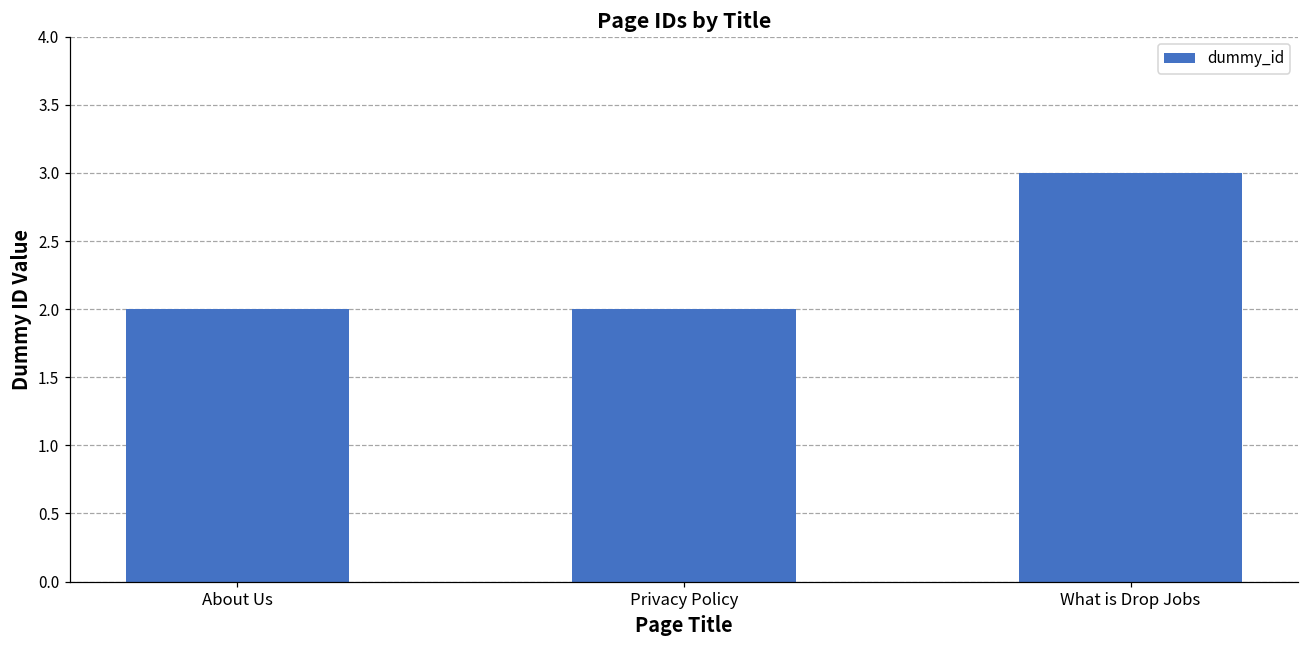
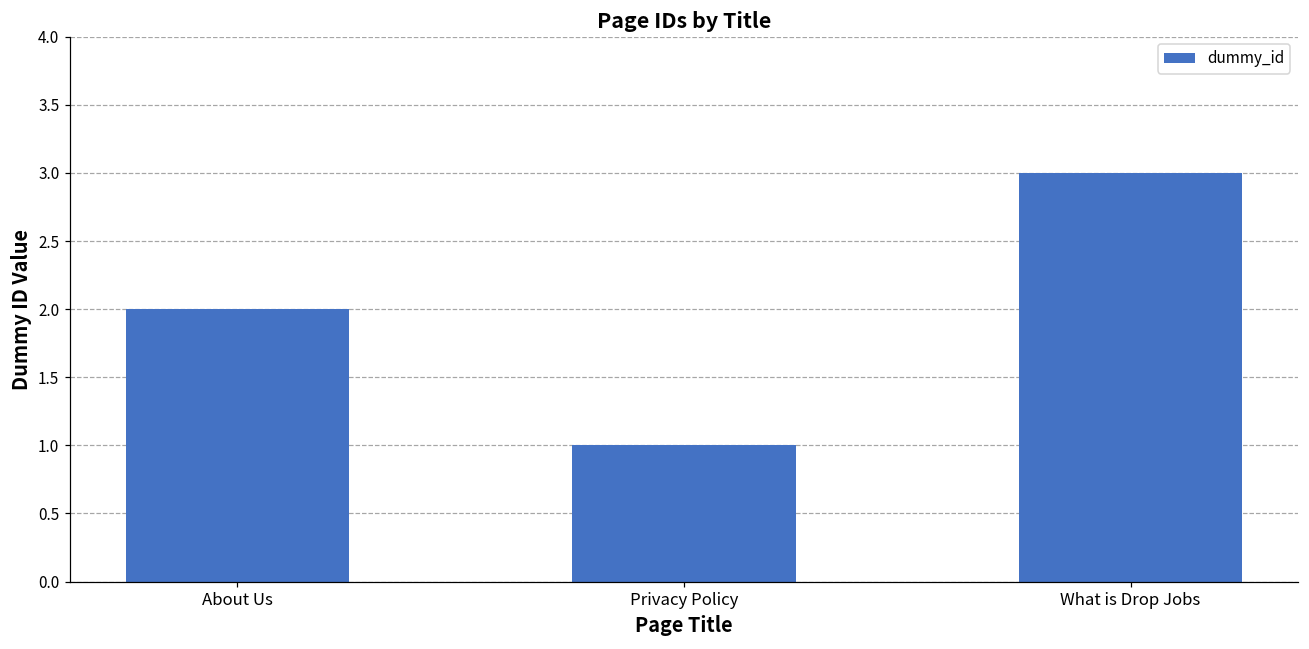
Privacy Policy: 2 -> 1
